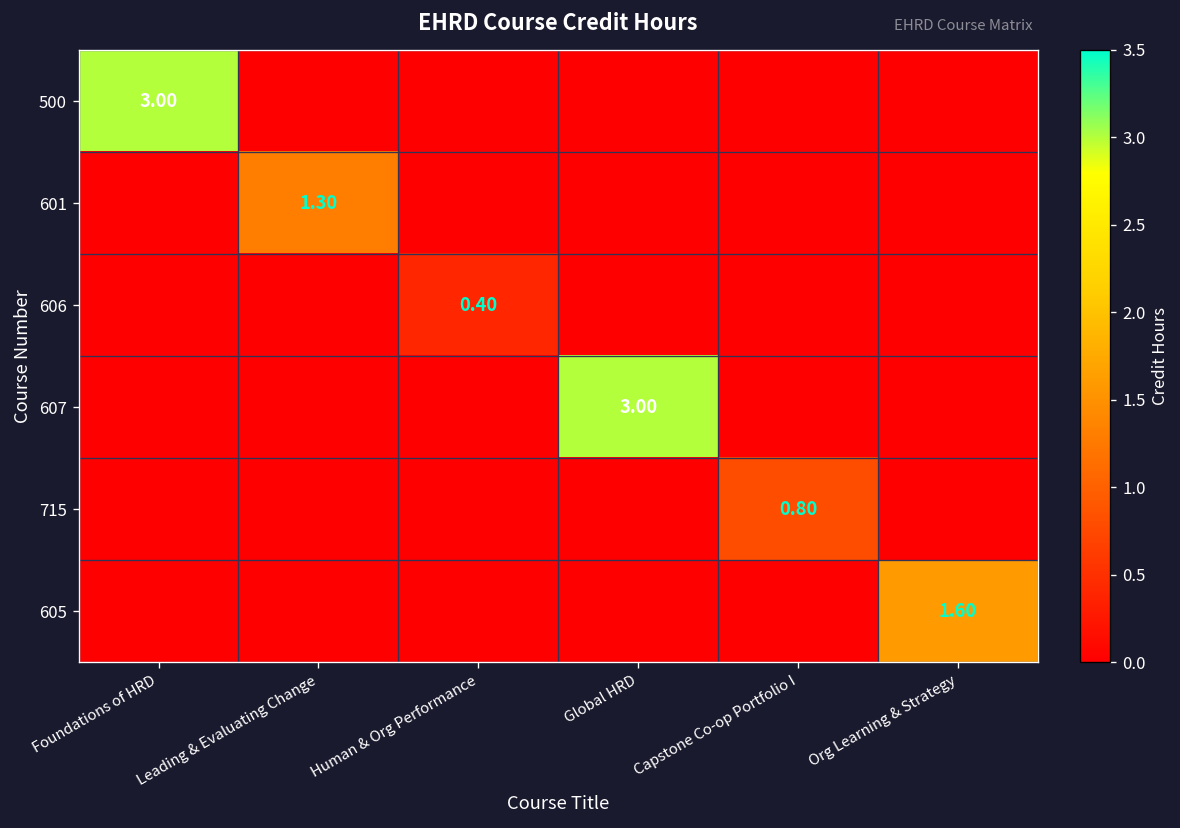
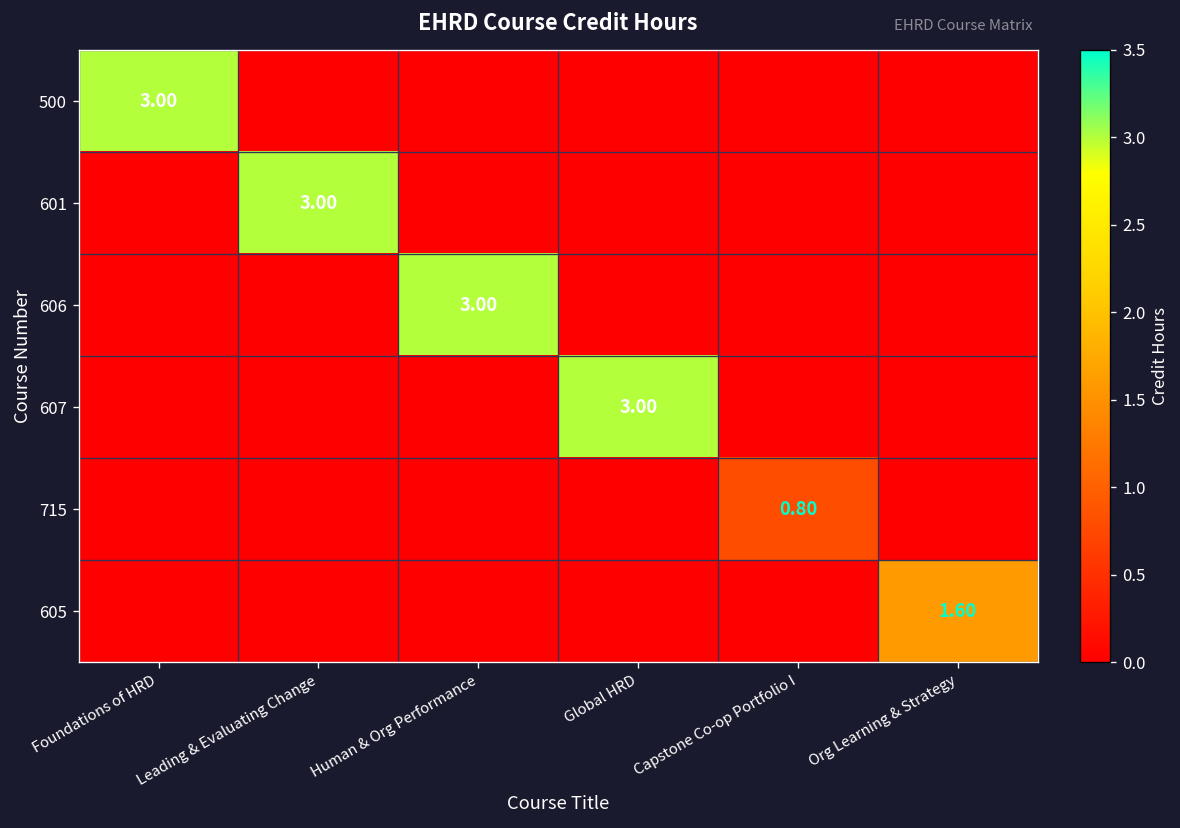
601, Leading & Evaluating Change: 1.30 -> 3.00
606, Human & Org Performance: 0.40 -> 3.00
